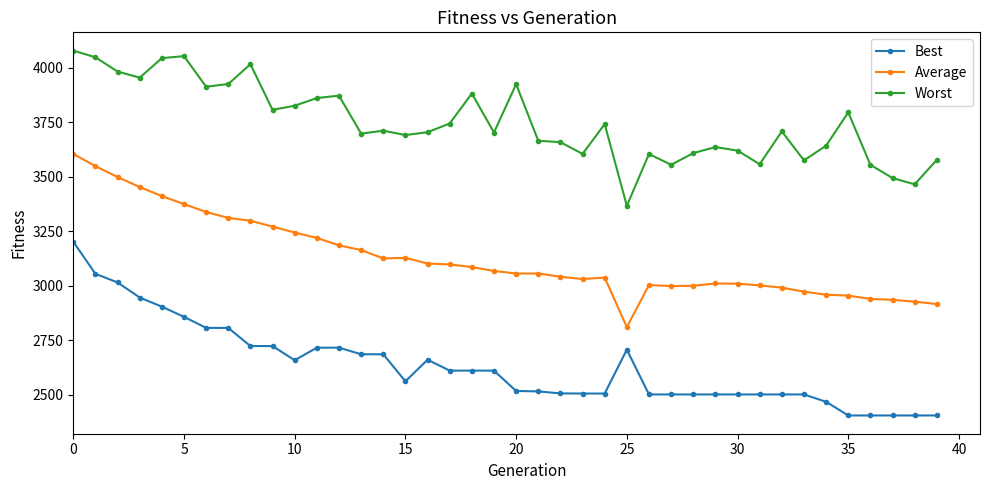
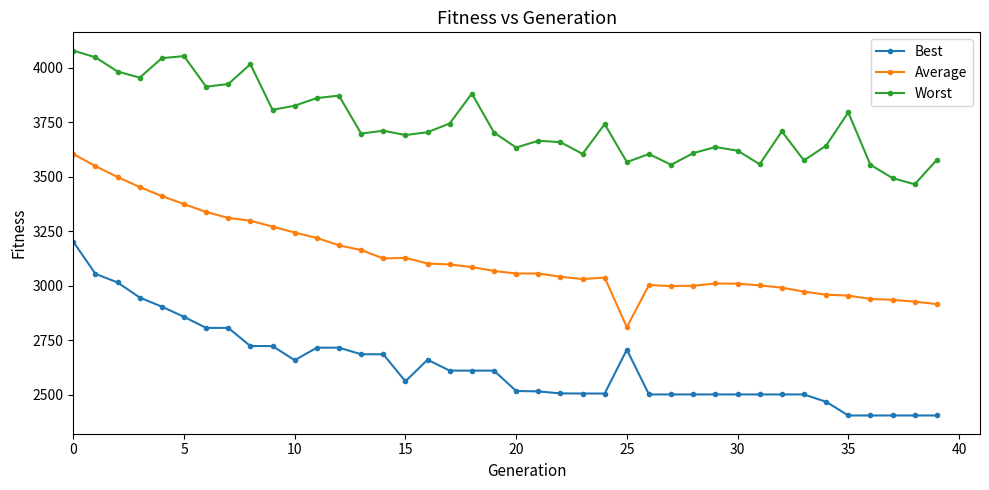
Worst, 20: 3930 -> 3630
Worst, 25: 3370 -> 3570
